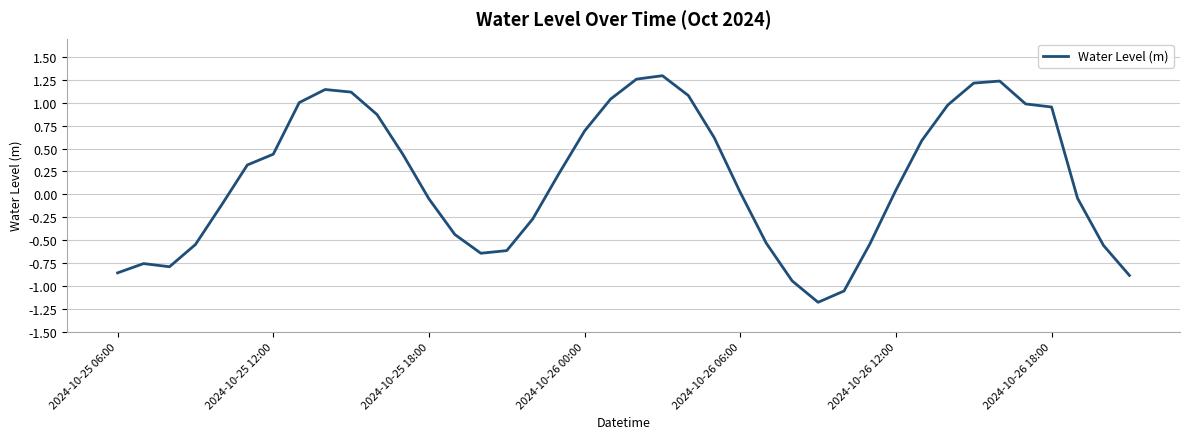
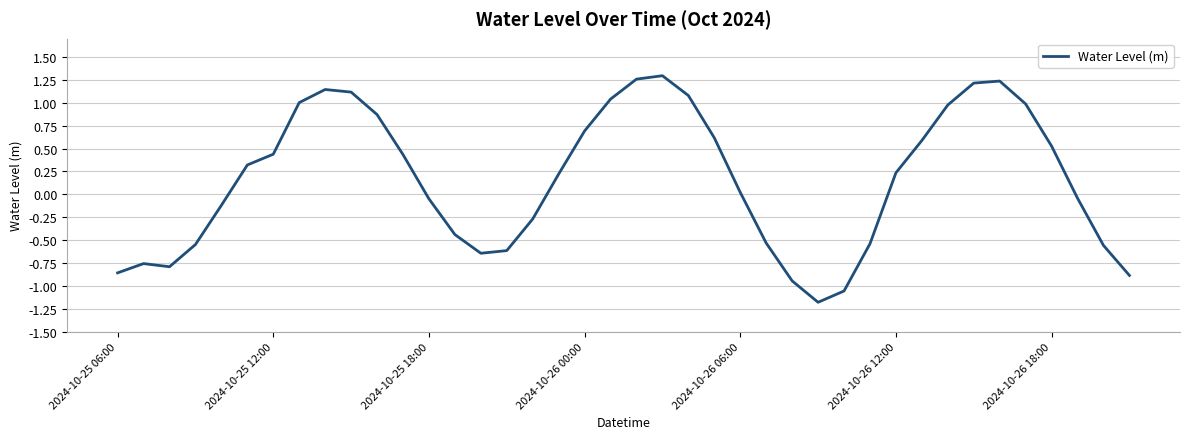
2024-10-26 12:00: 0.0 -> 0.2
2024-10-26 18:00: 1.0 -> 0.5
